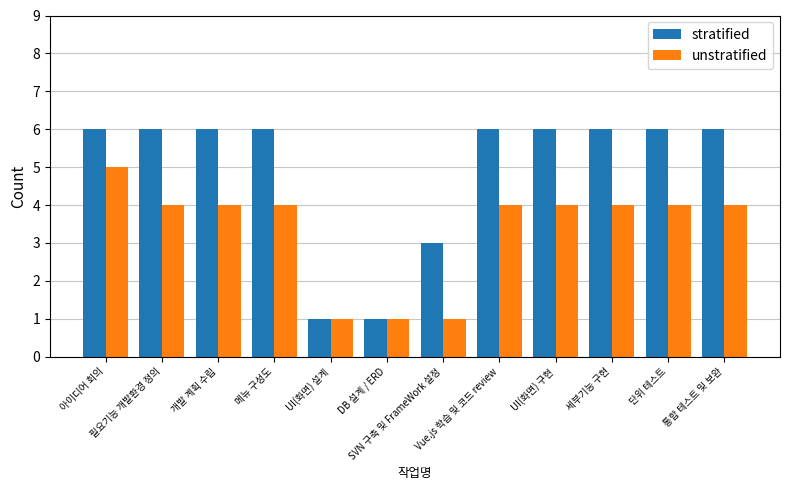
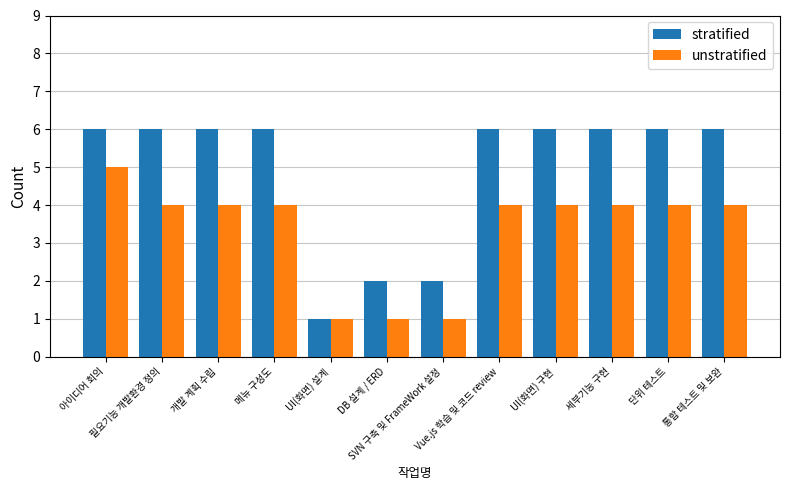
stratified, DB 설계 / ERD: 1 -> 2
stratified, SVN 구축 및 FrameWork 설정: 3 -> 2
